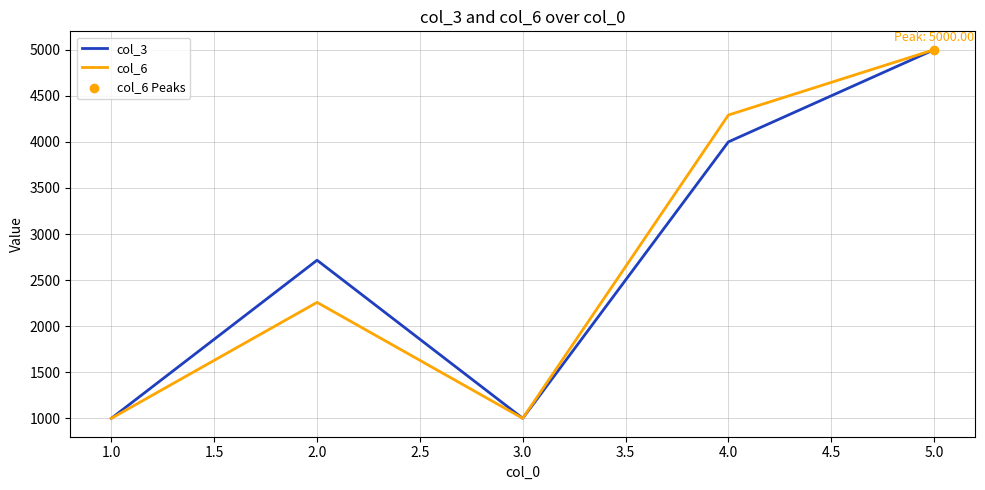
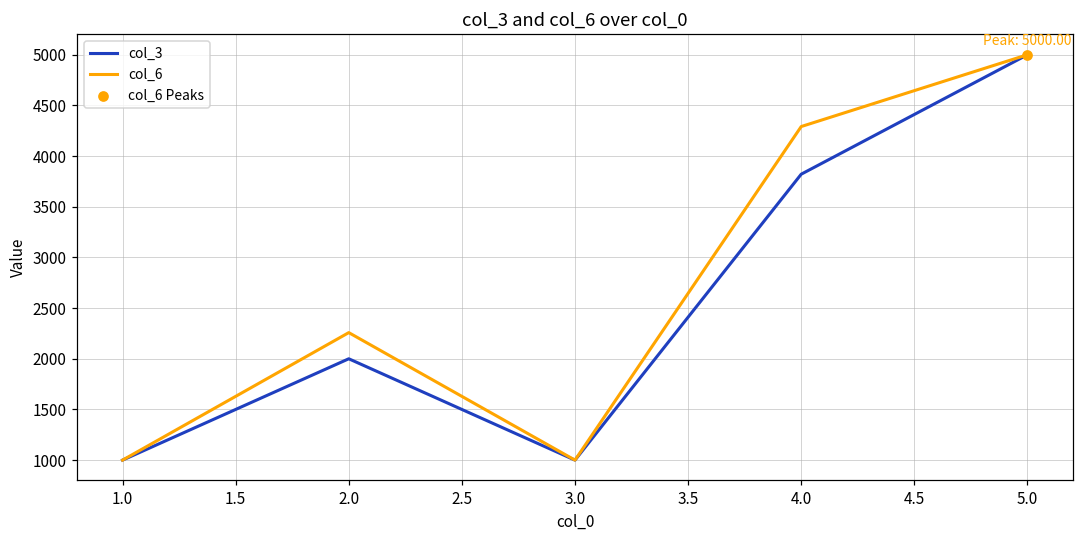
col_3, 2.0: 2700 -> 2000
col_3, 4.0: 4000 -> 3800
